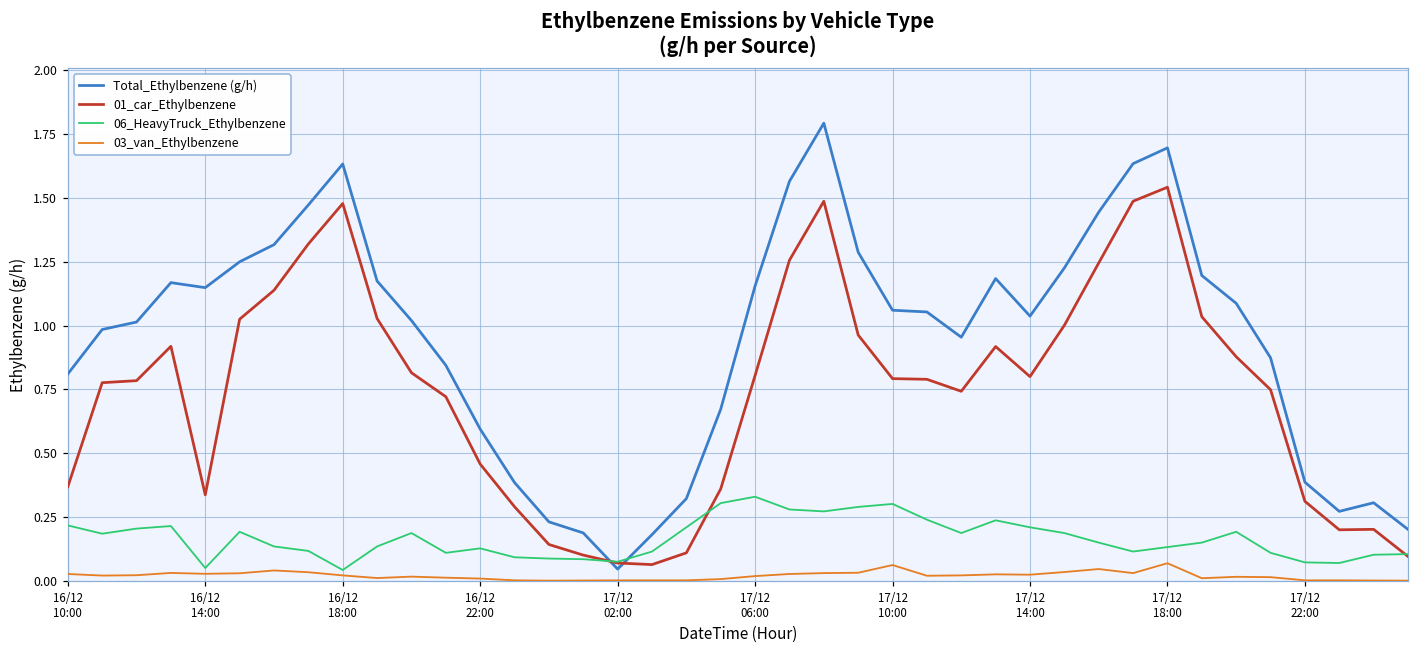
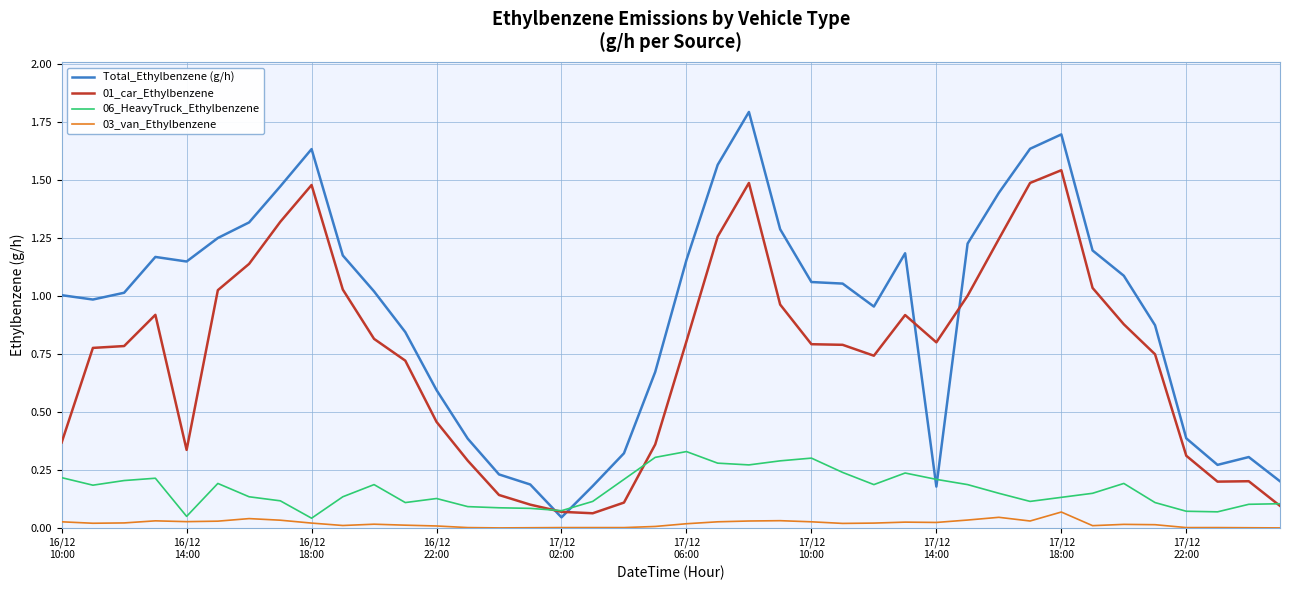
Total_Ethylbenzene (g/h), 16/12 10:00: 0.81 -> 1.00
03_van_Ethylbenzene, 17/12 10:00: 0.06 -> 0.03
Total_Ethylbenzene (g/h), 17/12 14:00: 1.04 -> 0.18
